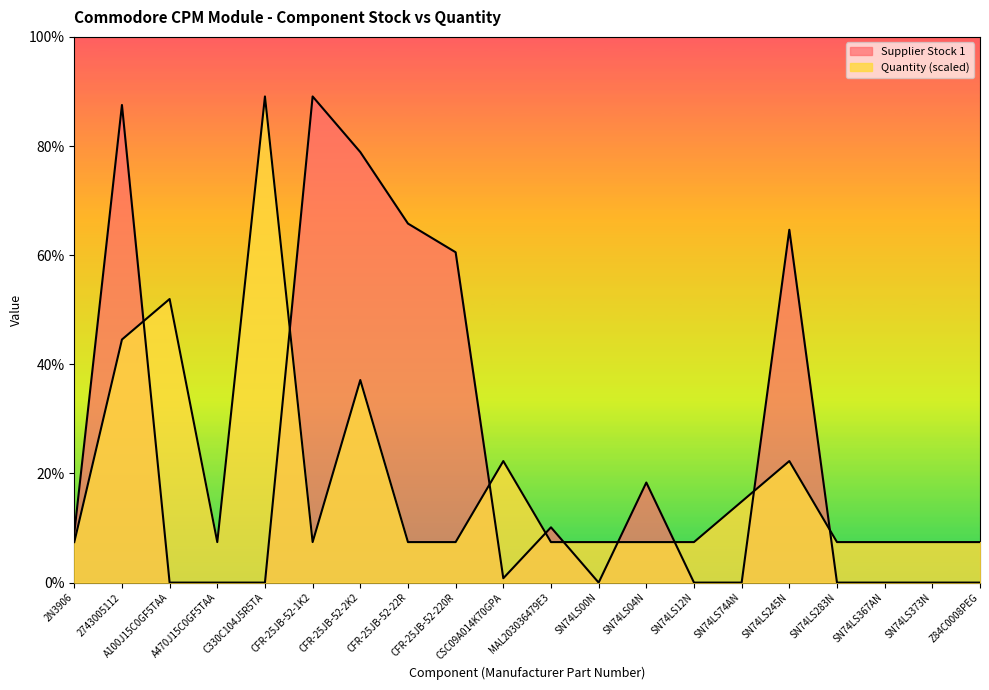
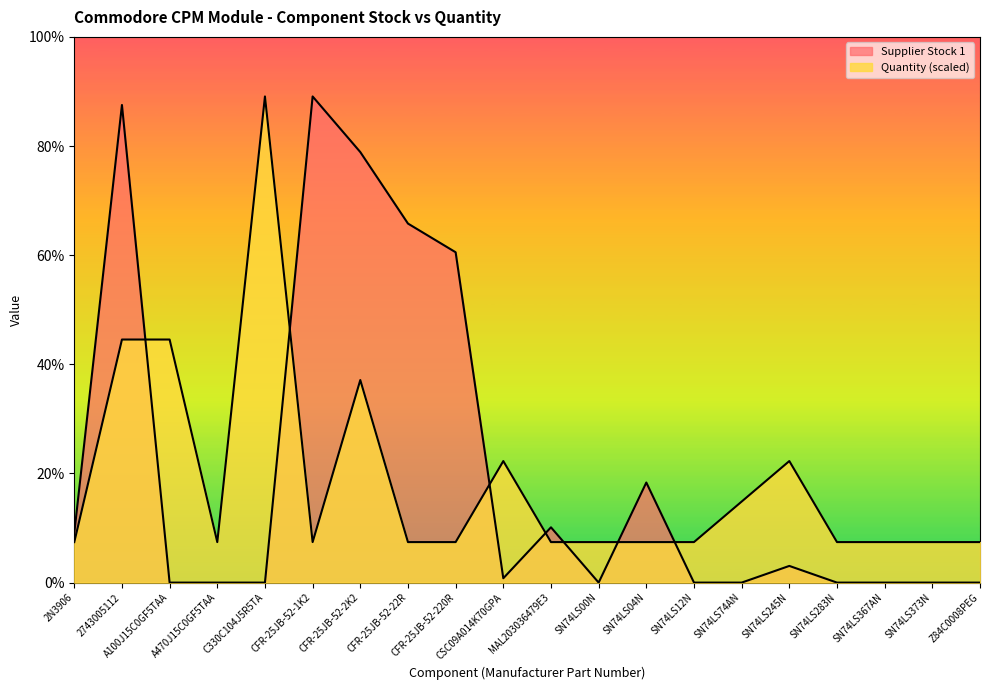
Quantity (scaled), A100J15C0GF5TAA: 52% -> 45%
Supplier Stock 1, SN74LS245N: 65% -> 3%
